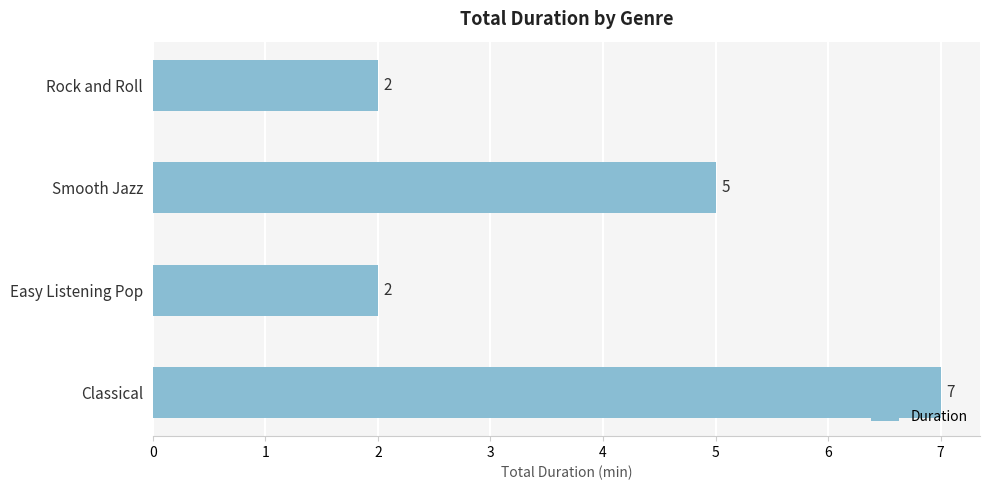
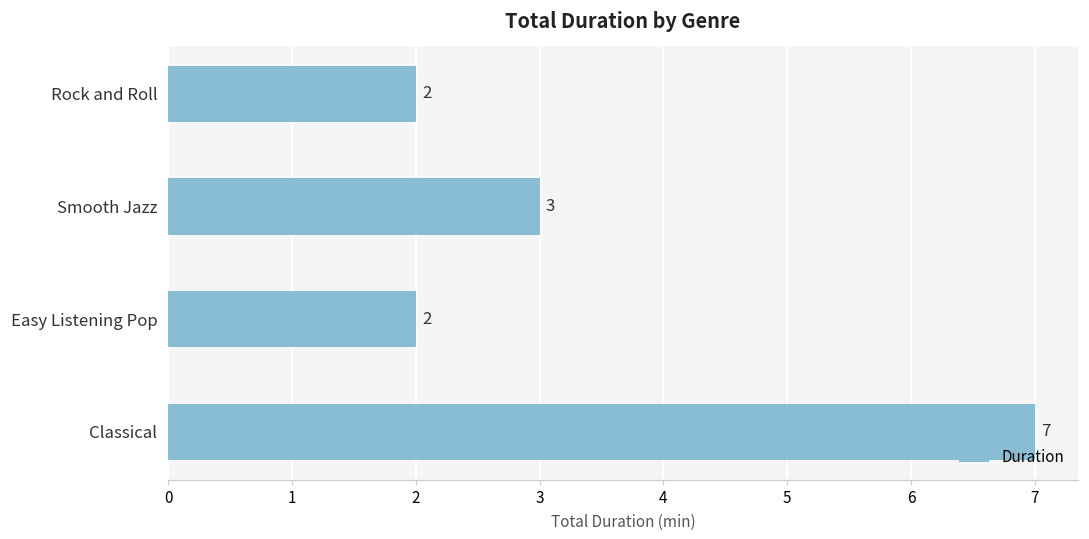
Smooth Jazz: 5 -> 3
